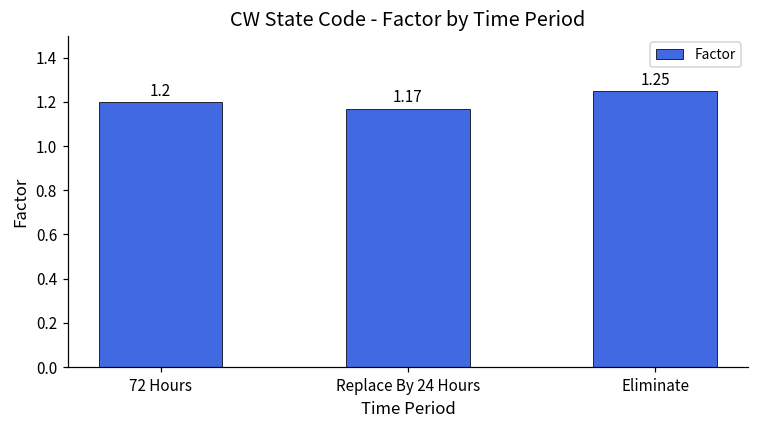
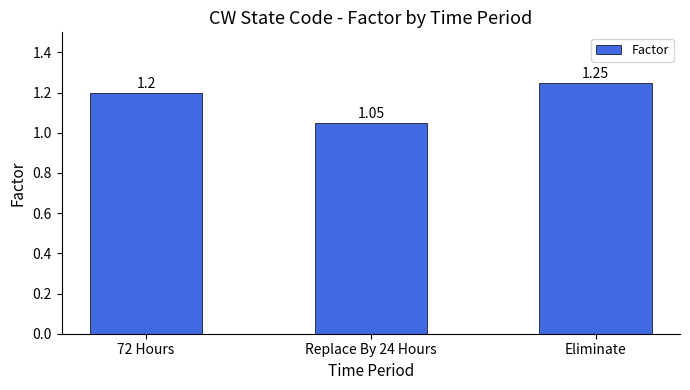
Replace By 24 Hours: 1.17 -> 1.05
